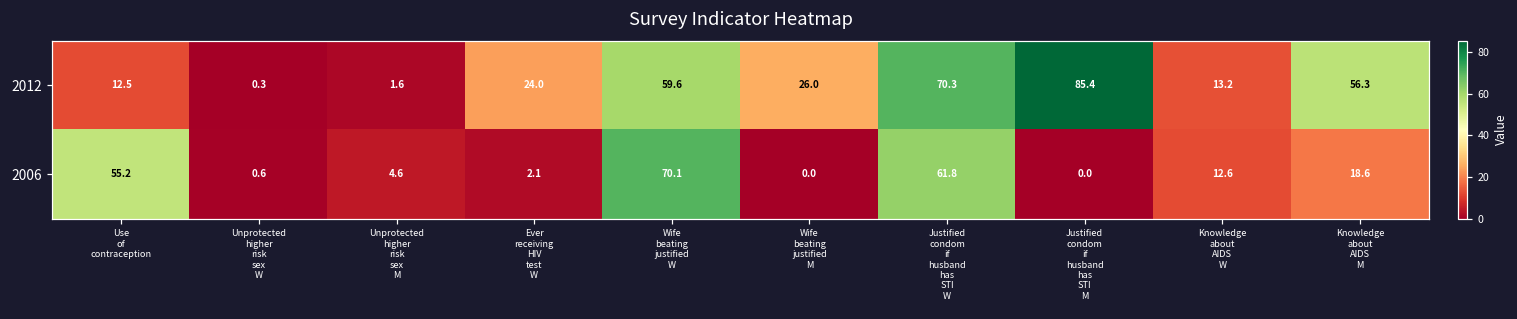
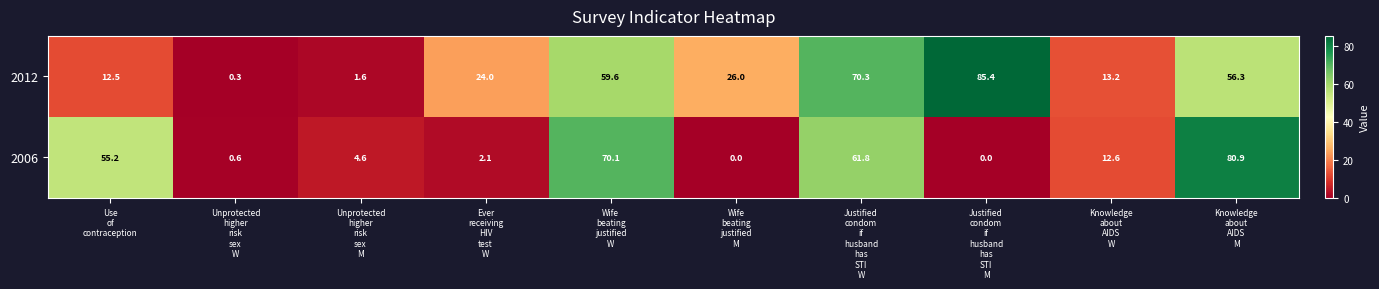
2006, Knowledge about AIDS M: 18.6 -> 80.9
